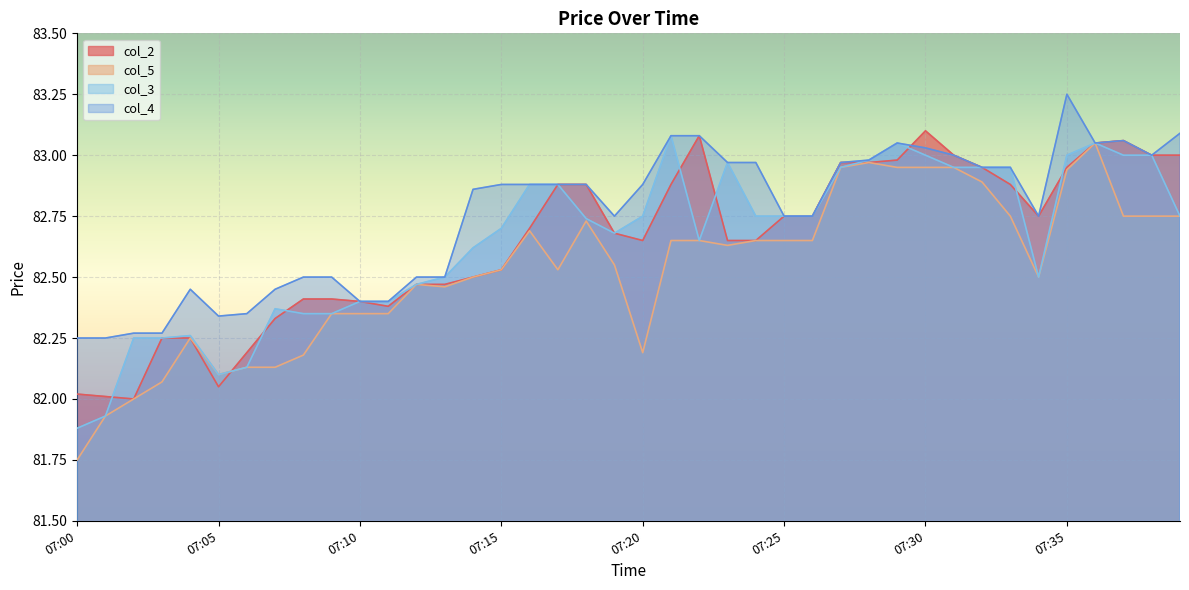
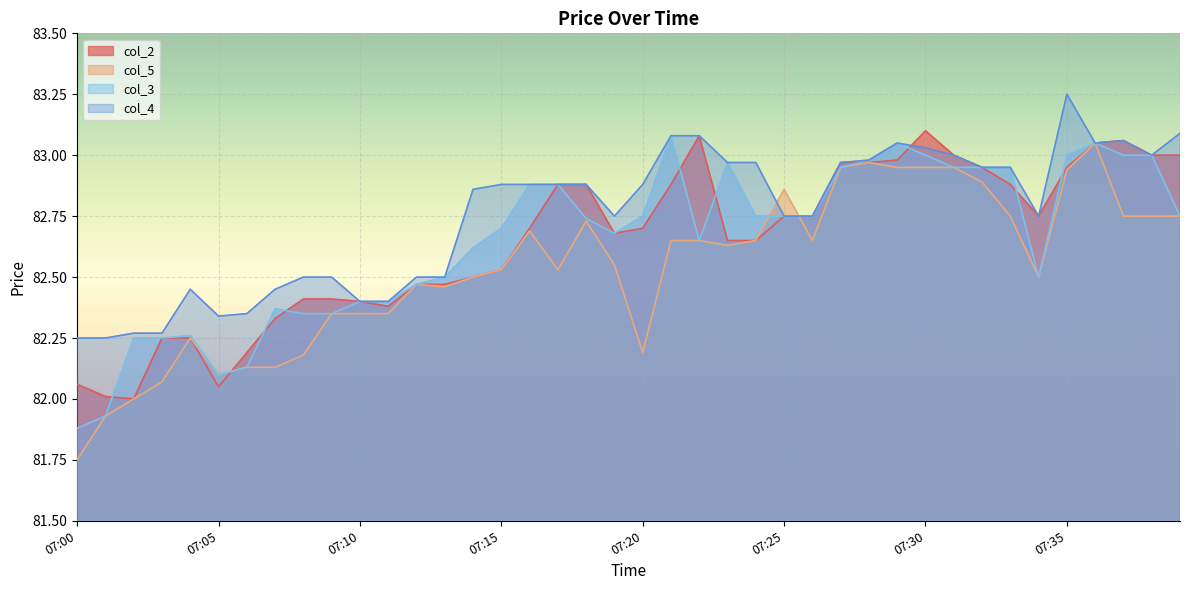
col_2, 07:00: 82.02 -> 82.06
col_2, 07:20: 82.65 -> 82.70
col_5, 07:25: 82.65 -> 82.86
